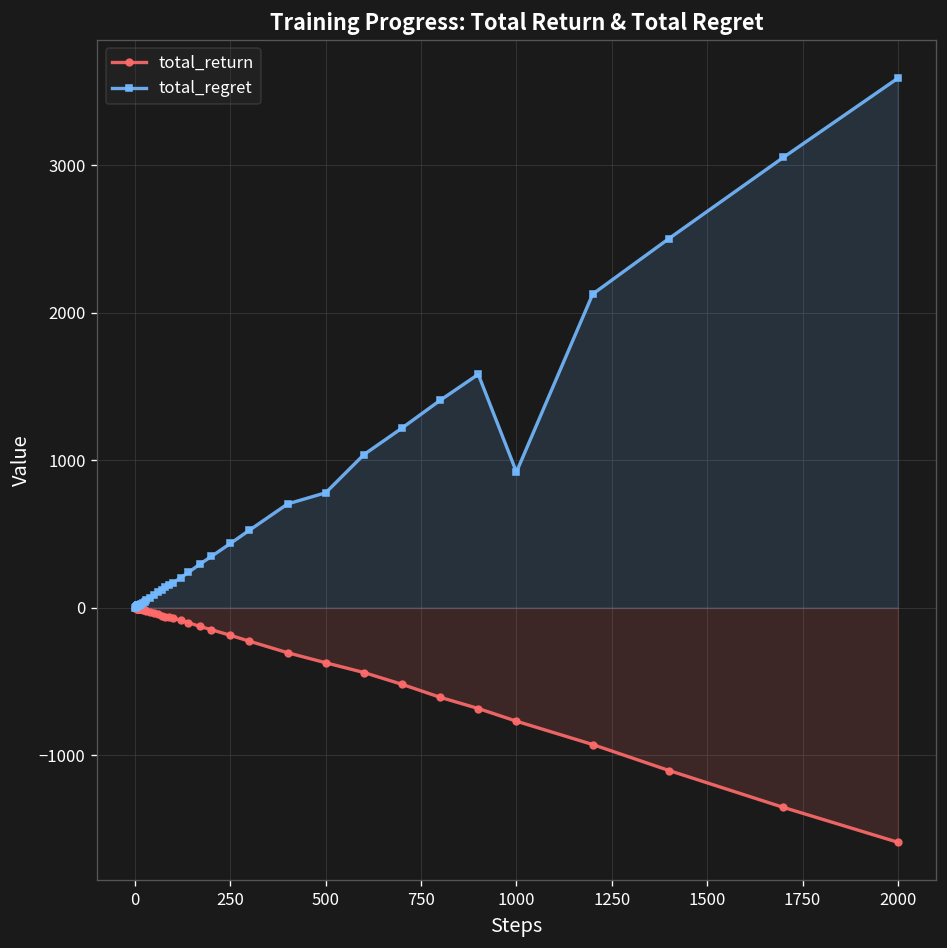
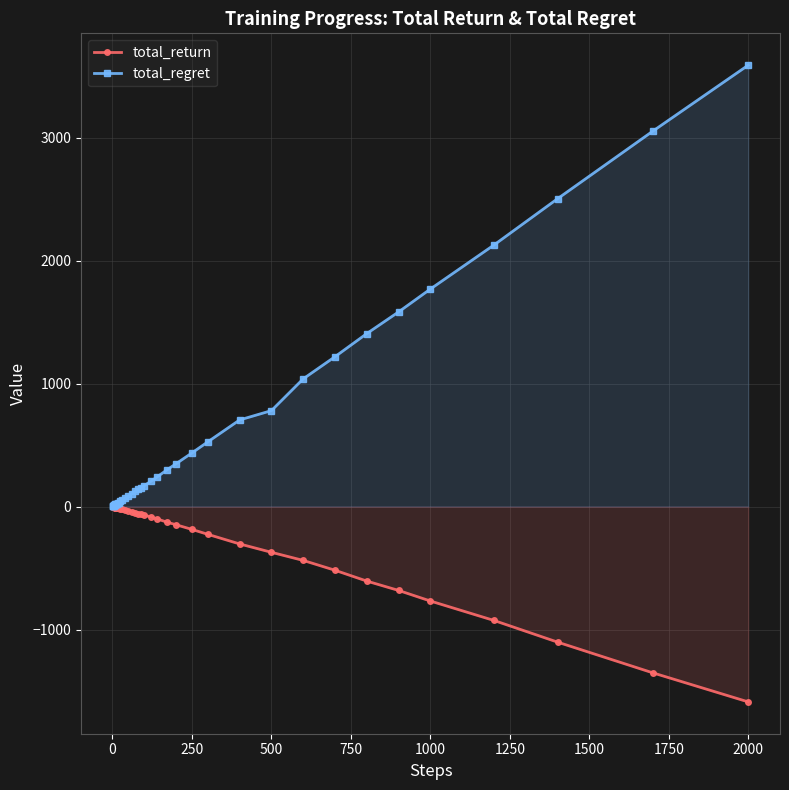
total_regret, 1000: 920 -> 1770
